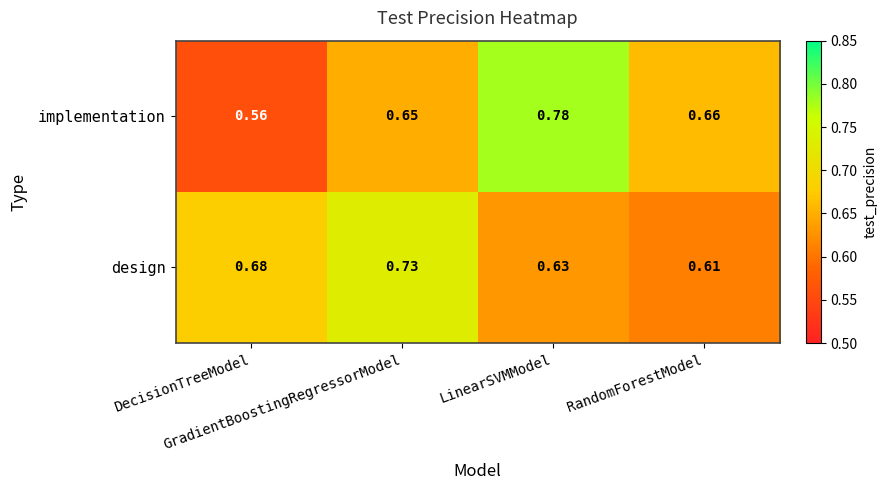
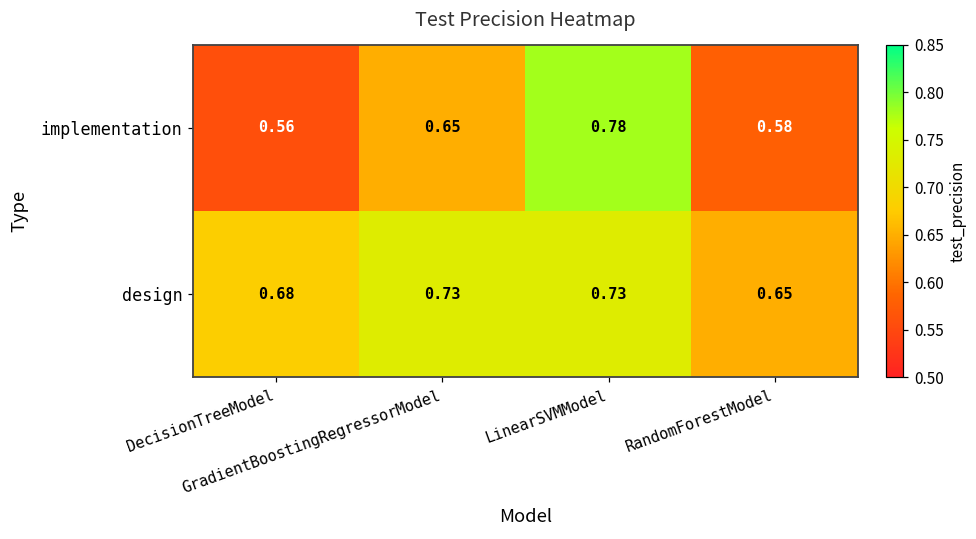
implementation, RandomForestModel: 0.66 -> 0.58
design, LinearSVMModel: 0.63 -> 0.73
design, RandomForestModel: 0.61 -> 0.65
